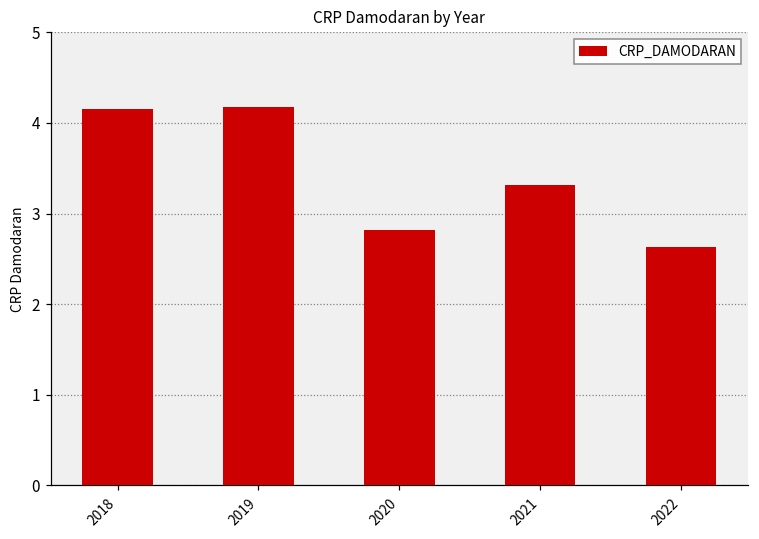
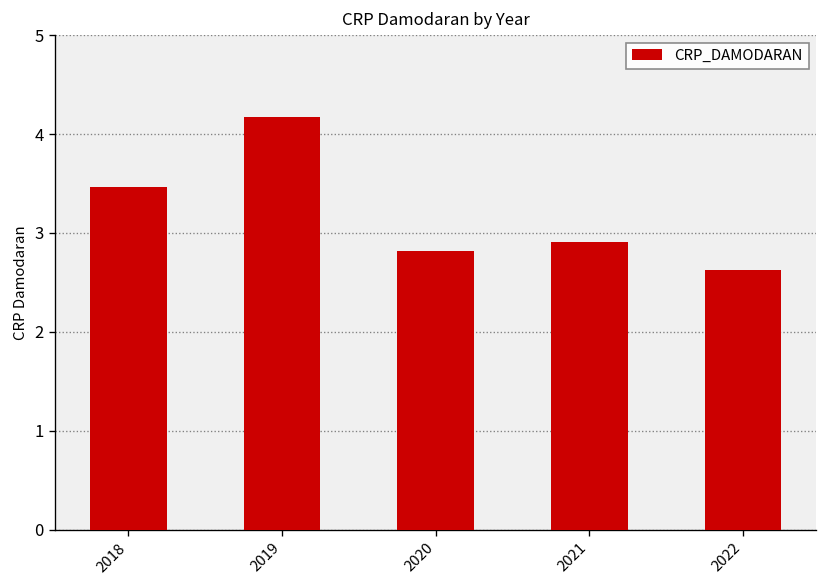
2018: 4.2 -> 3.5
2021: 3.3 -> 2.9
